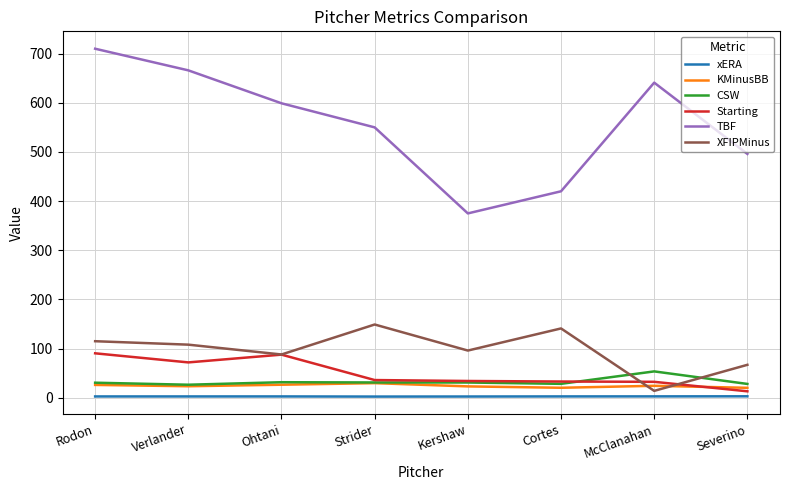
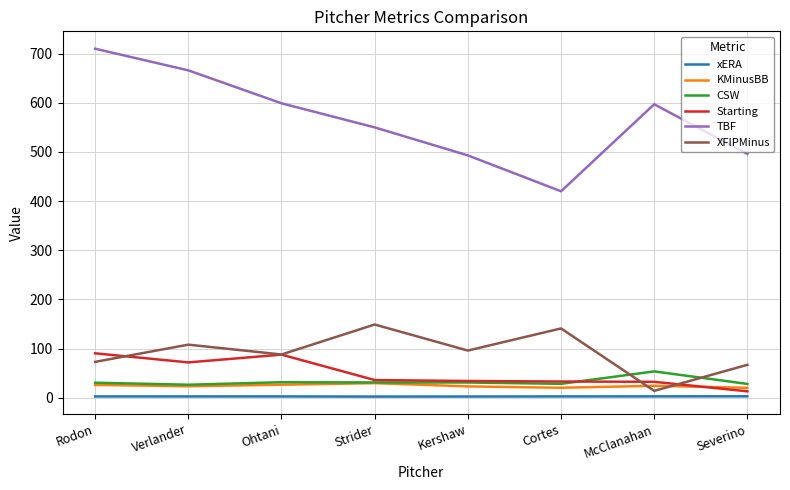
XFIPMinus, Rodon: 120 -> 70
TBF, Kershaw: 380 -> 490
TBF, McClanahan: 640 -> 600
